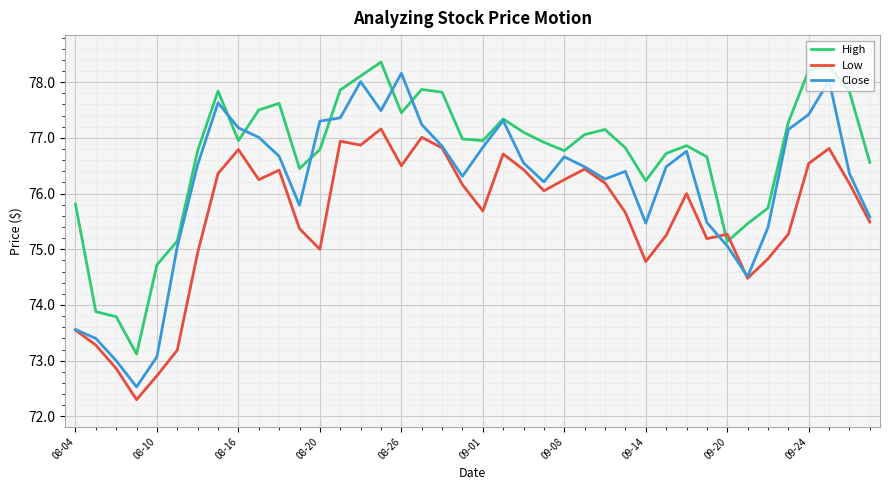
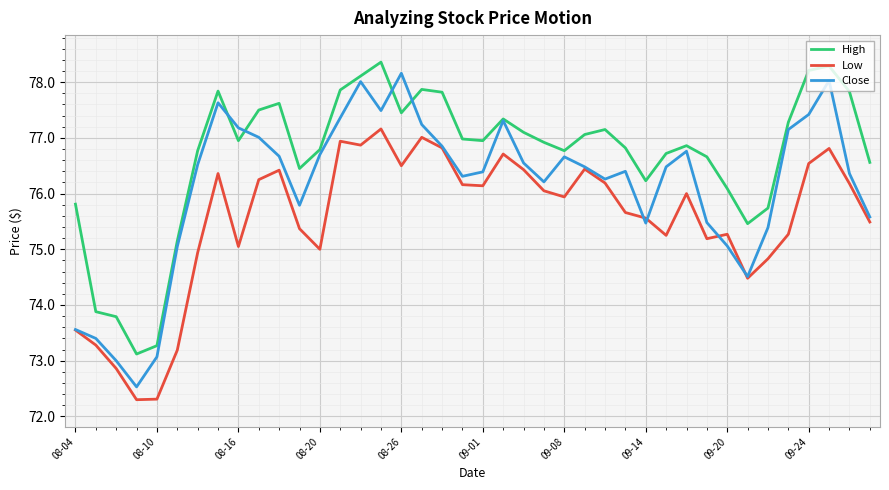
High, 08-10: 74.7 -> 73.3
Low, 08-10: 72.7 -> 72.3
Low, 08-16: 76.8 -> 75.1
Close, 08-20: 77.3 -> 76.7
Low, 09-01: 75.7 -> 76.1
Close, 09-01: 76.8 -> 76.4
Low, 09-08: 76.3 -> 75.9
Low, 09-14: 74.8 -> 75.6
High, 09-20: 75.1 -> 76.1
